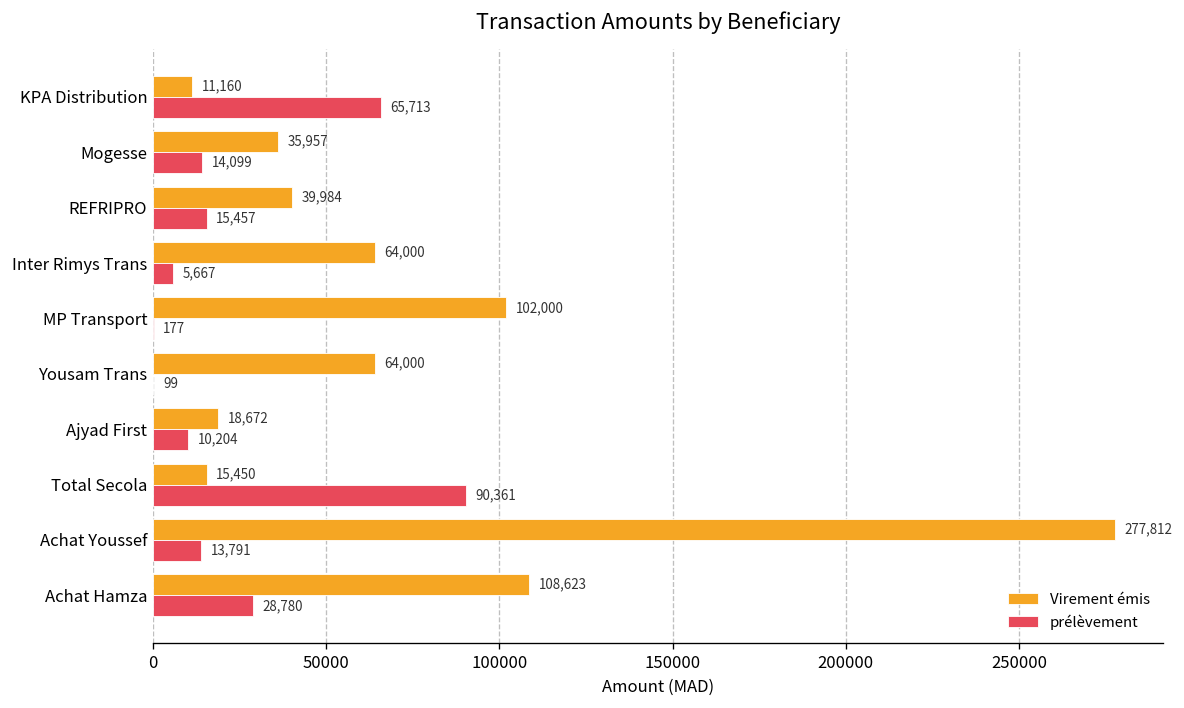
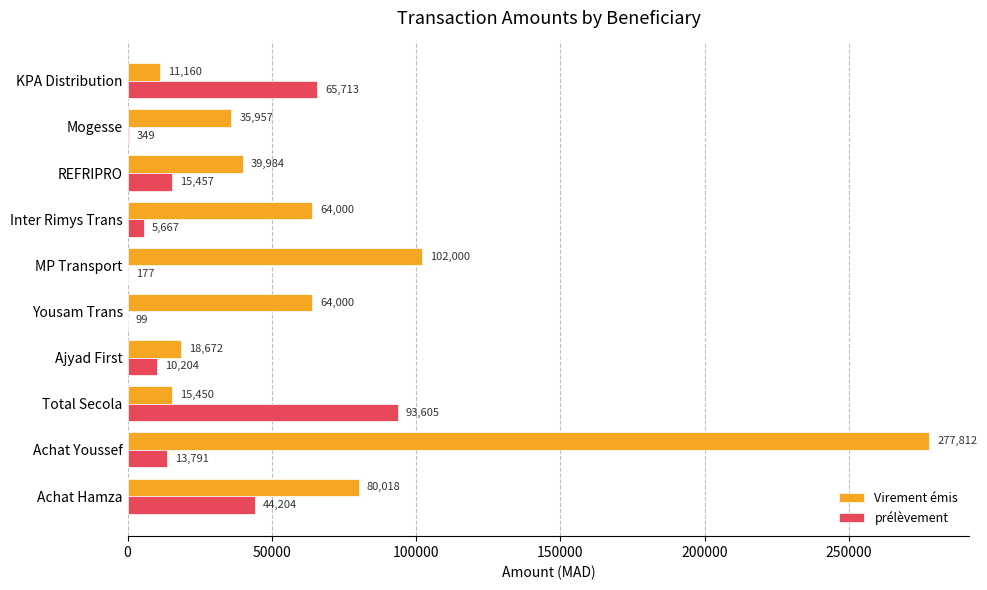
prélèvement, Mogesse: 14,099 -> 349
prélèvement, Total Secola: 90,361 -> 93,605
Virement émis, Achat Hamza: 108,623 -> 80,018
prélèvement, Achat Hamza: 28,780 -> 44,204
